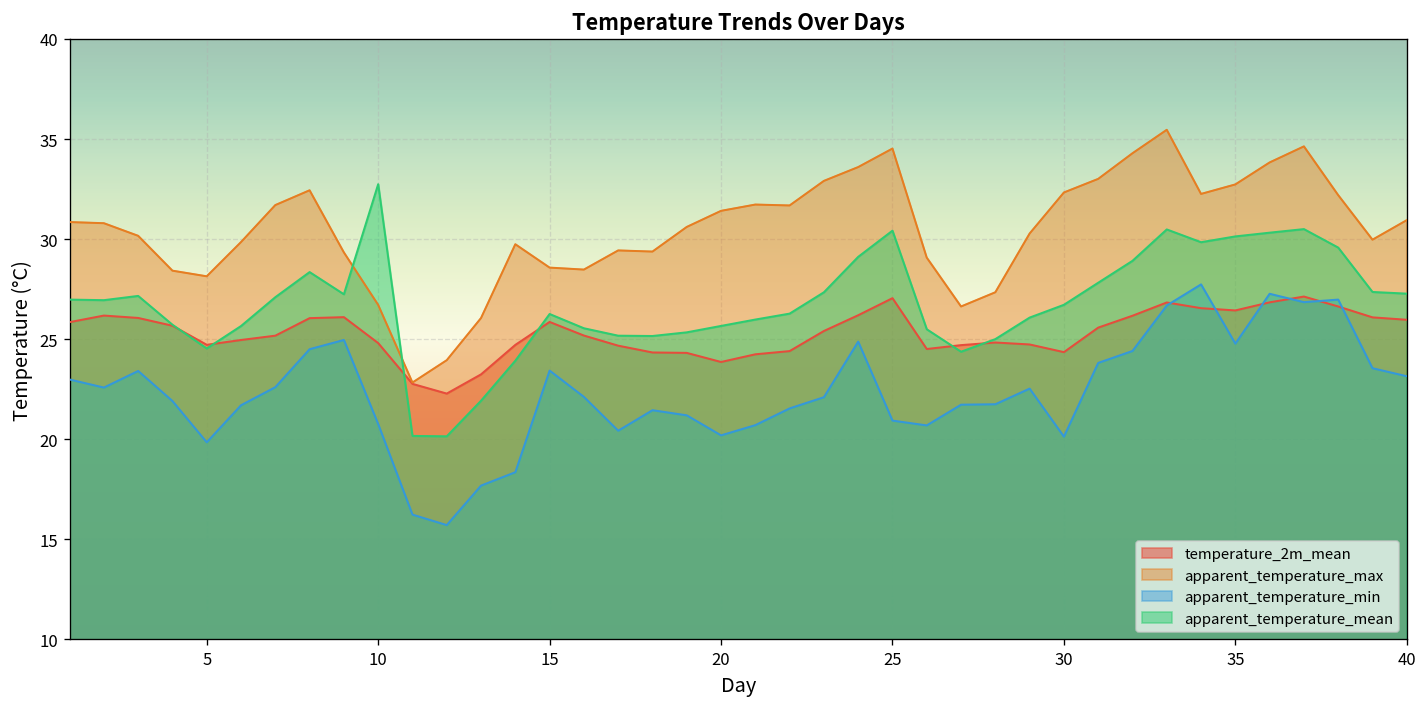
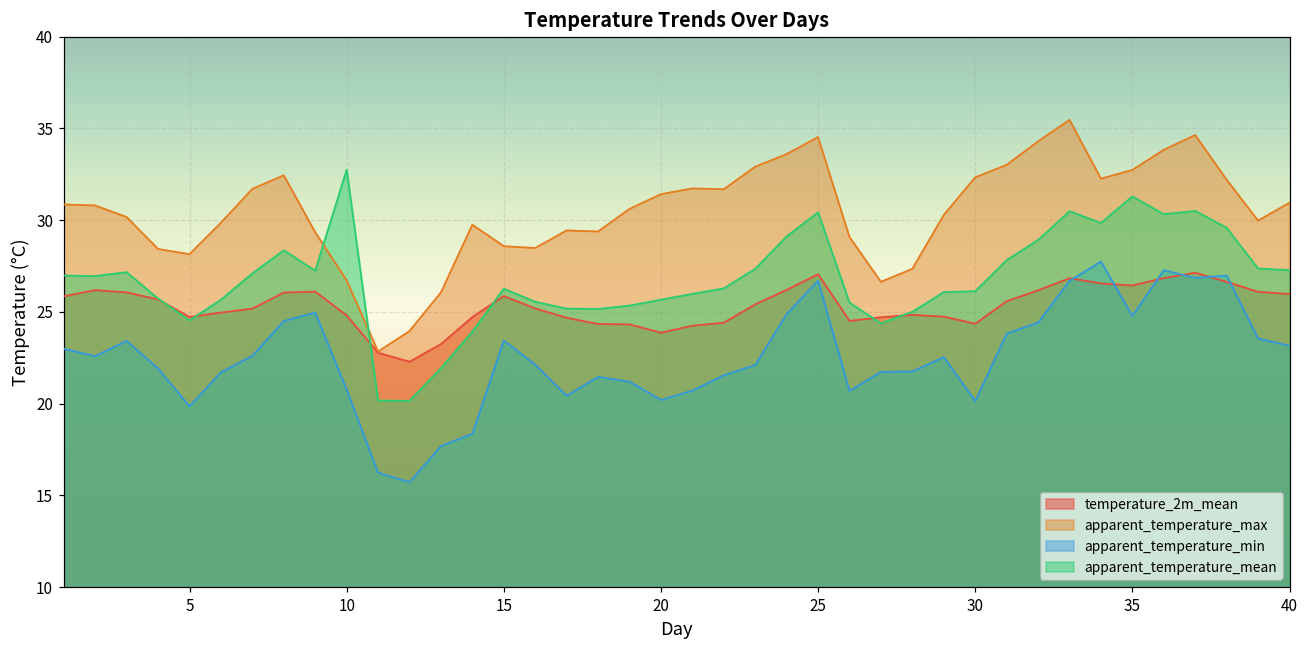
apparent_temperature_min, 25: 20.9 -> 26.7
apparent_temperature_mean, 30: 26.7 -> 26.1
apparent_temperature_mean, 35: 30.1 -> 31.3
